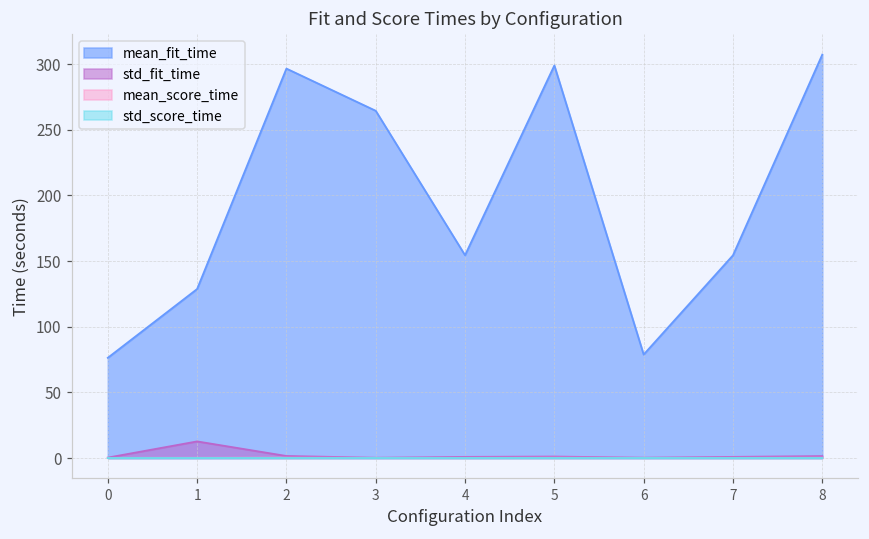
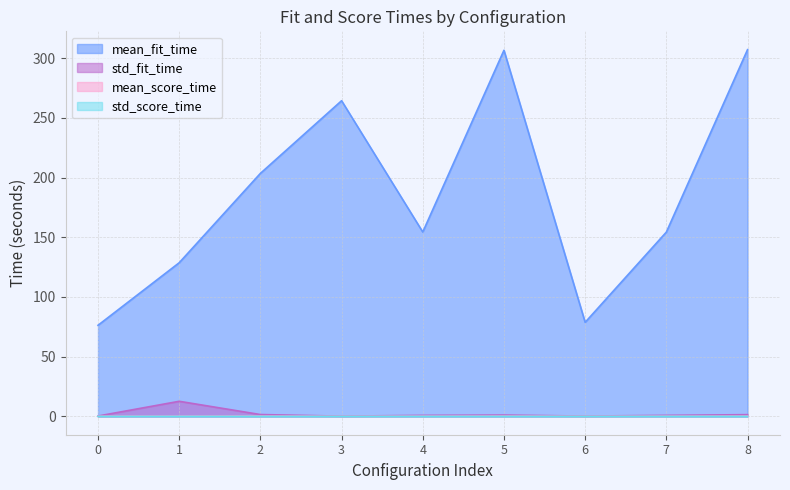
mean_fit_time, 2: 297 -> 204
mean_fit_time, 5: 299 -> 307
